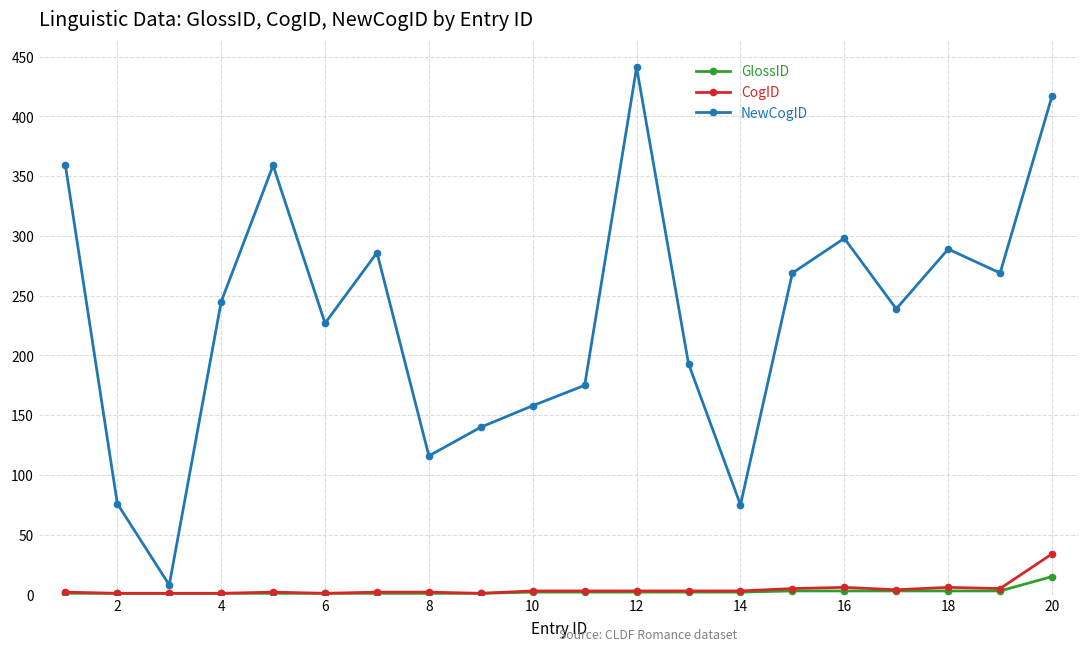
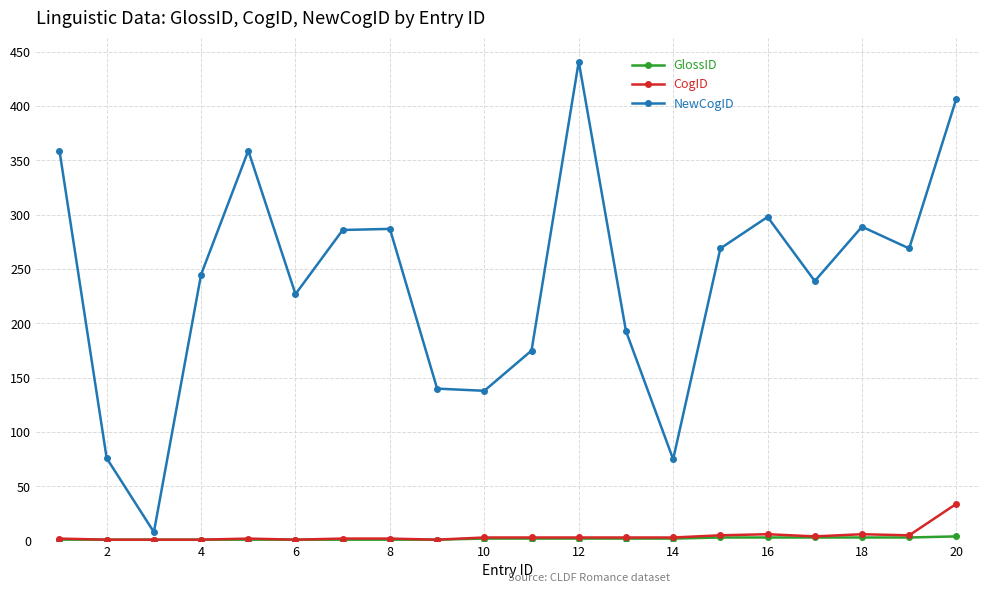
NewCogID, 8: 116 -> 287
NewCogID, 10: 158 -> 138
GlossID, 20: 15 -> 4
NewCogID, 20: 417 -> 407
